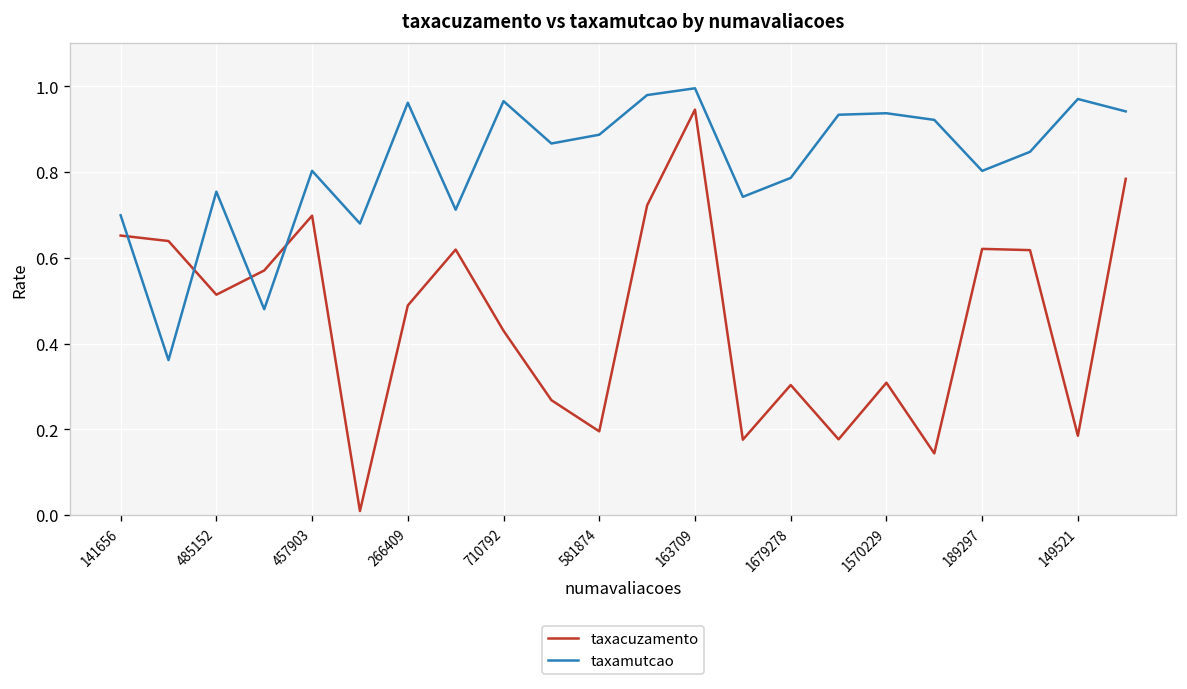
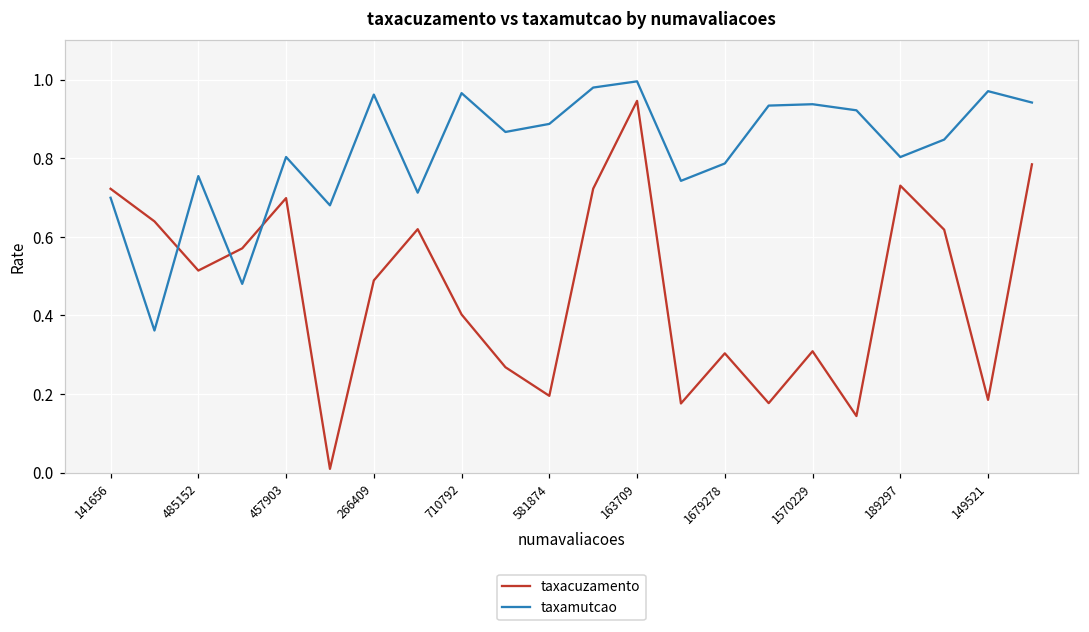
taxacuzamento, 141656: 0.65 -> 0.72
taxacuzamento, 710792: 0.43 -> 0.40
taxacuzamento, 189297: 0.62 -> 0.73
